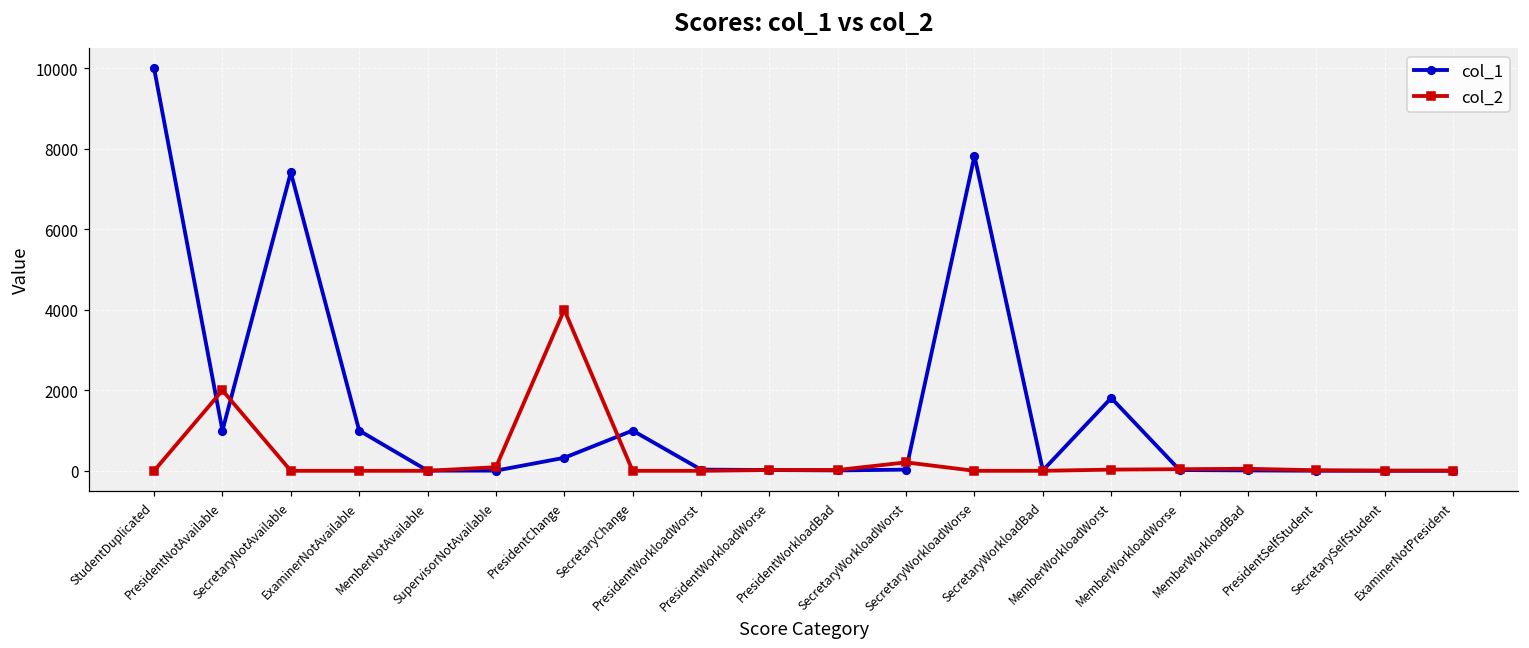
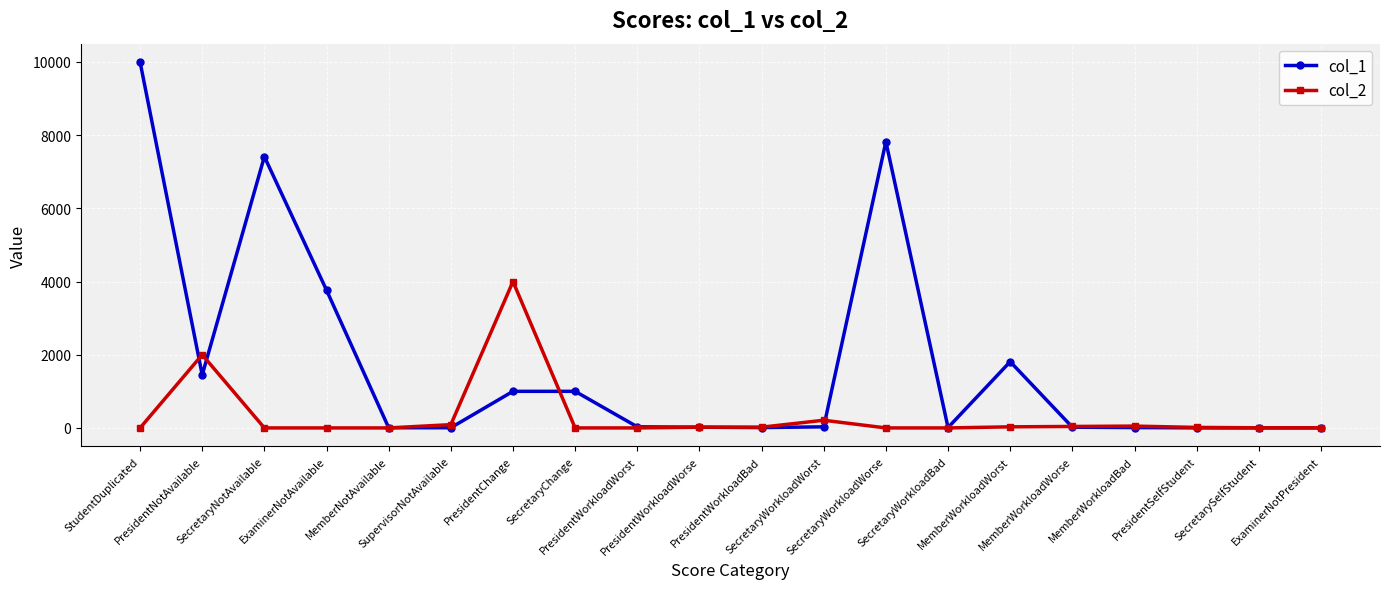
col_1, PresidentNotAvailable: 1000 -> 1400
col_1, ExaminerNotAvailable: 1000 -> 3800
col_1, PresidentChange: 300 -> 1000
